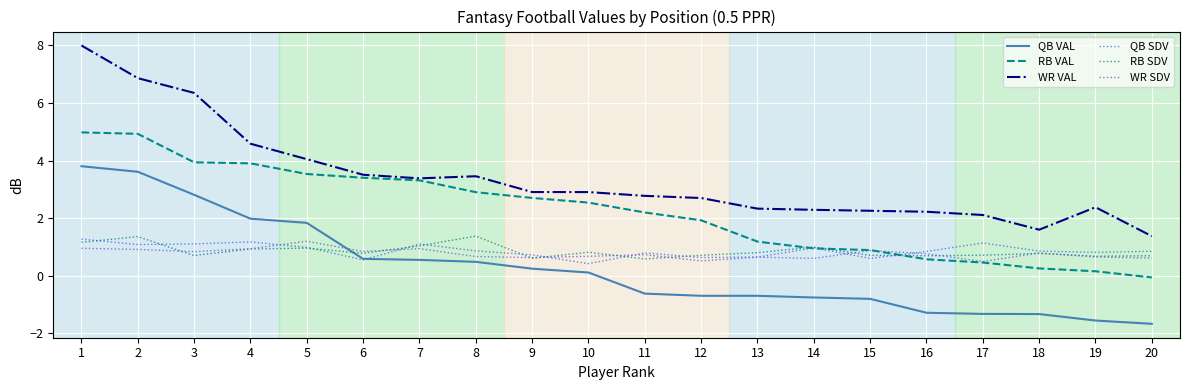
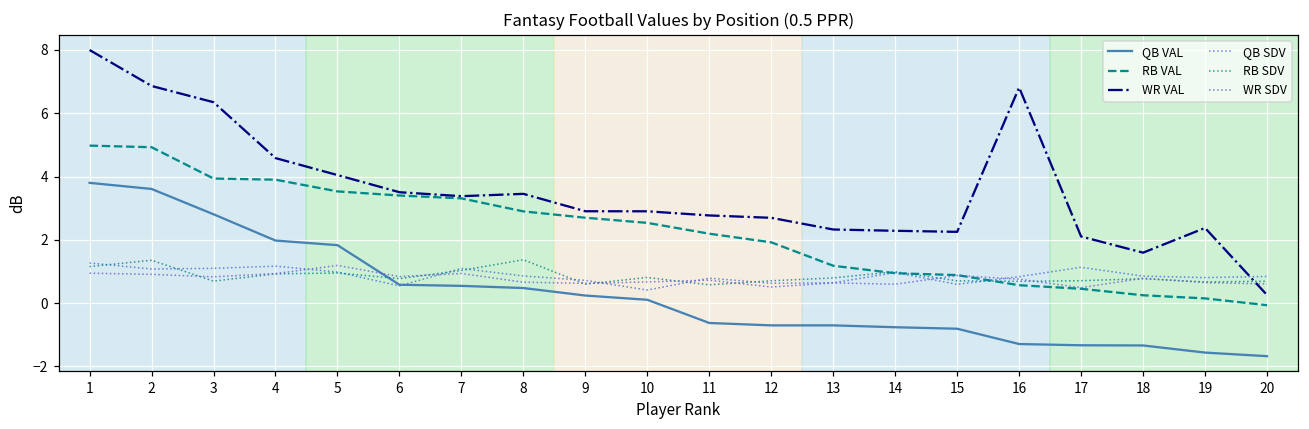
WR VAL, 16: 2.2 -> 6.8
WR VAL, 20: 1.4 -> 0.3
